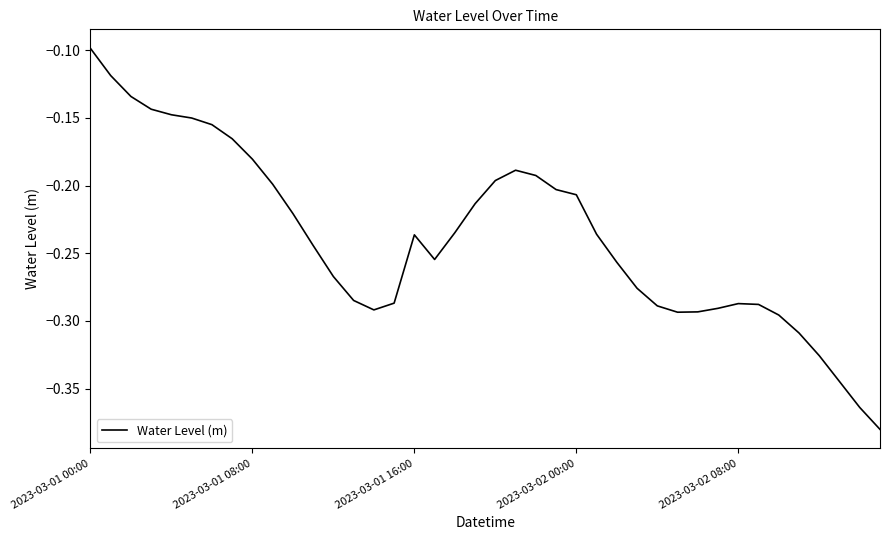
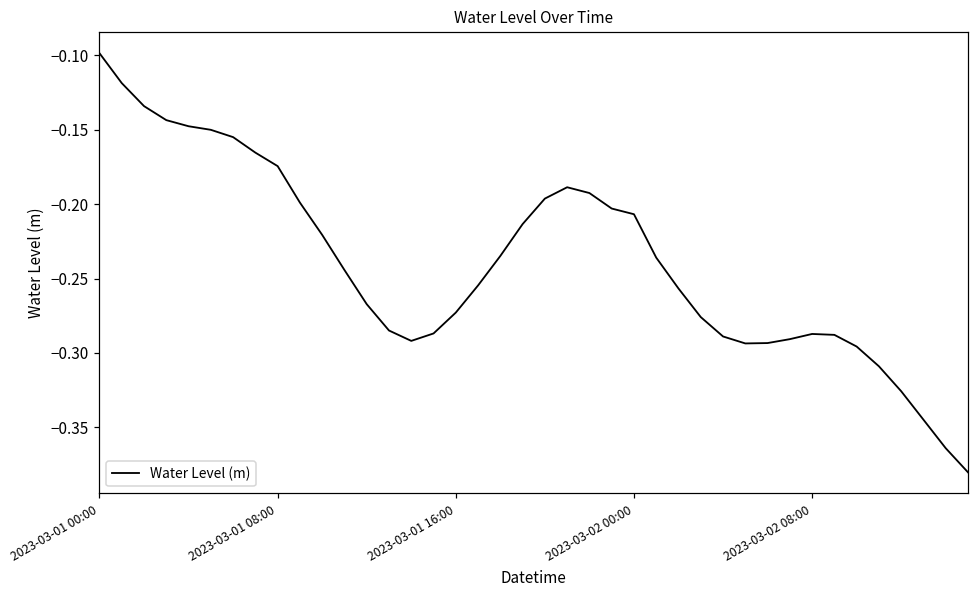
2023-03-01 08:00: -0.181 -> -0.175
2023-03-01 16:00: -0.236 -> -0.273
